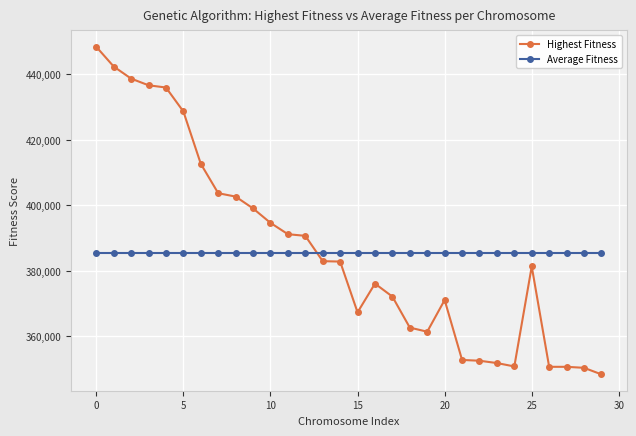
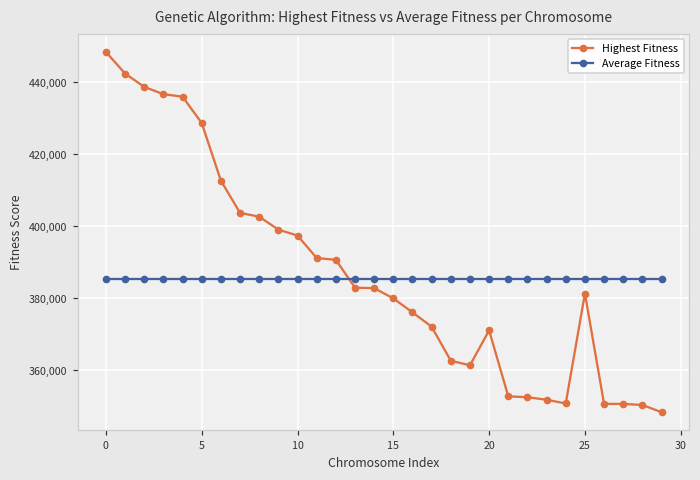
Highest Fitness, 10: 395,000 -> 397,000
Highest Fitness, 15: 367,000 -> 380,000
